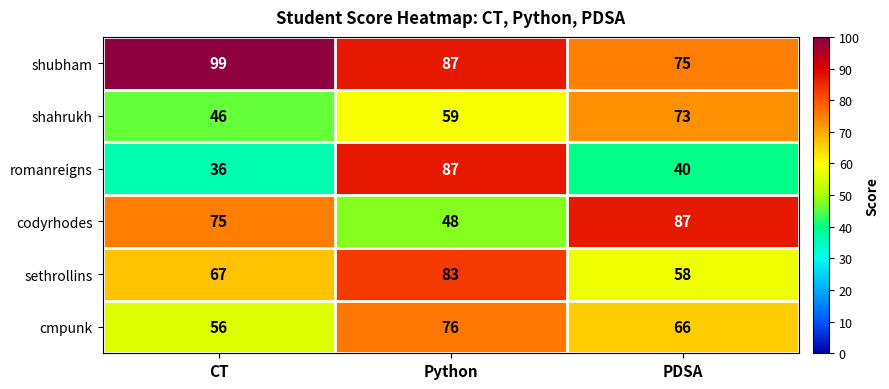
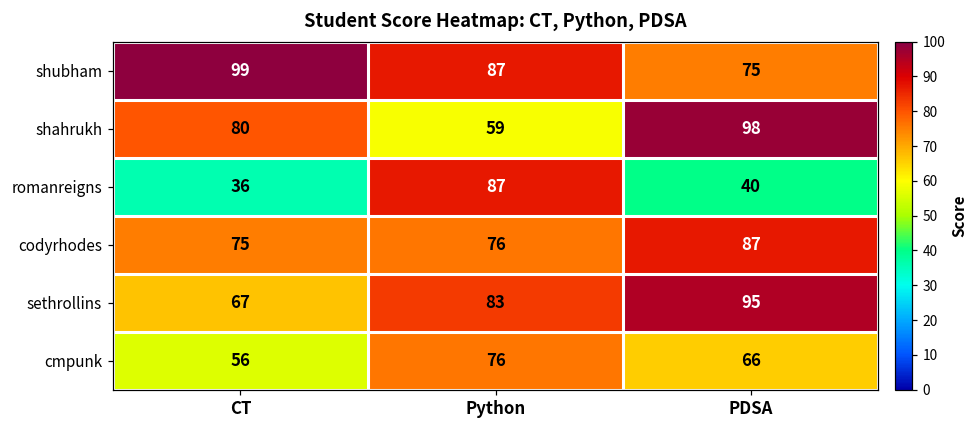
shahrukh, CT: 46 -> 80
shahrukh, PDSA: 73 -> 98
codyrhodes, Python: 48 -> 76
sethrollins, PDSA: 58 -> 95
